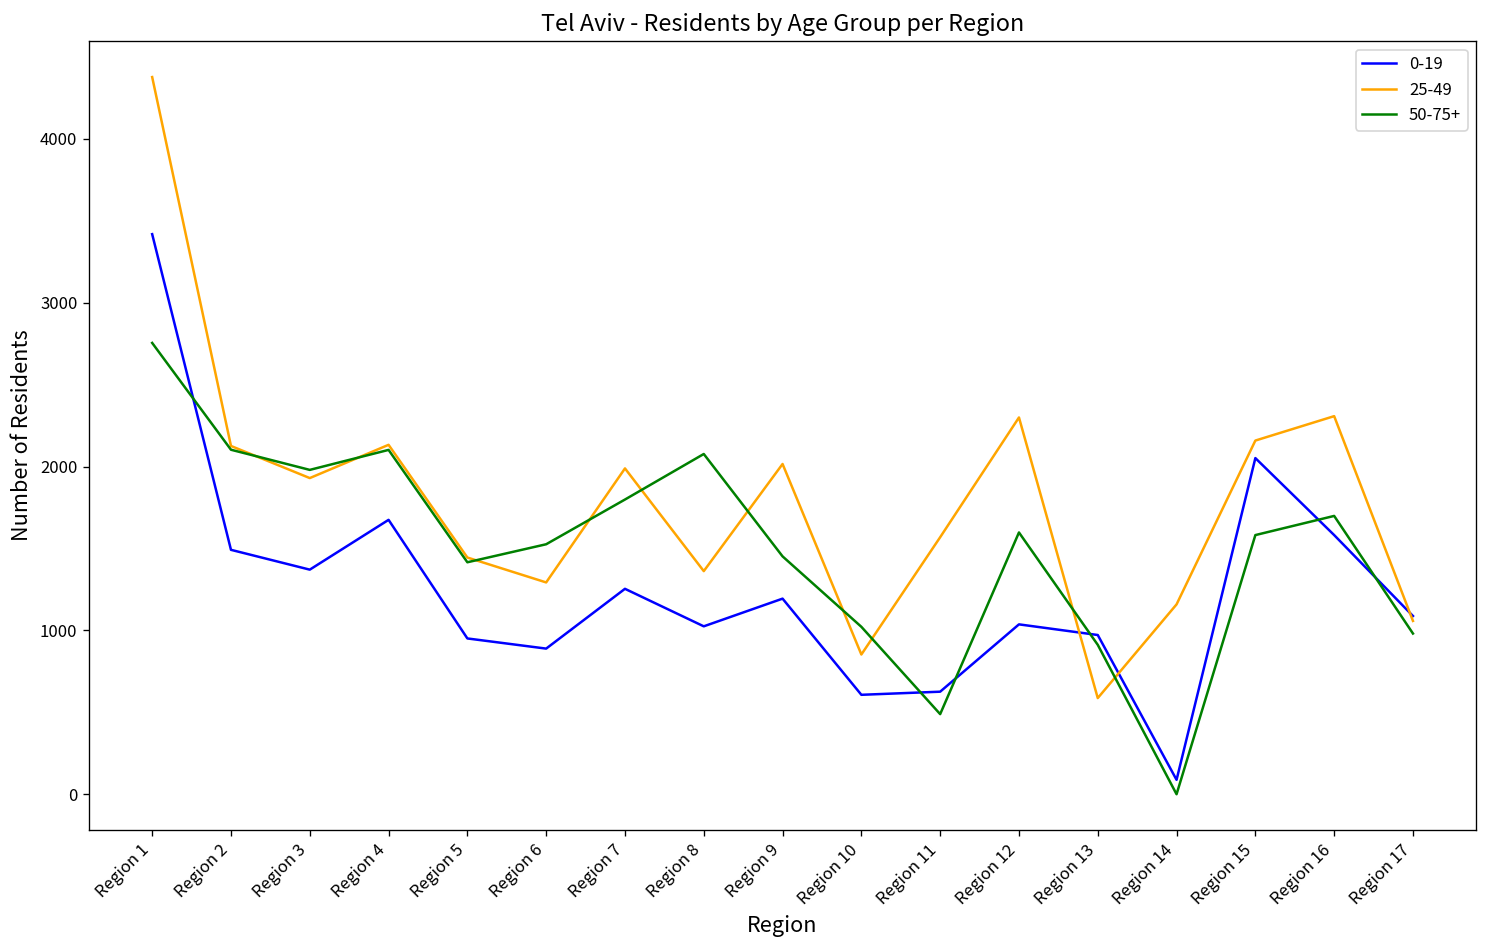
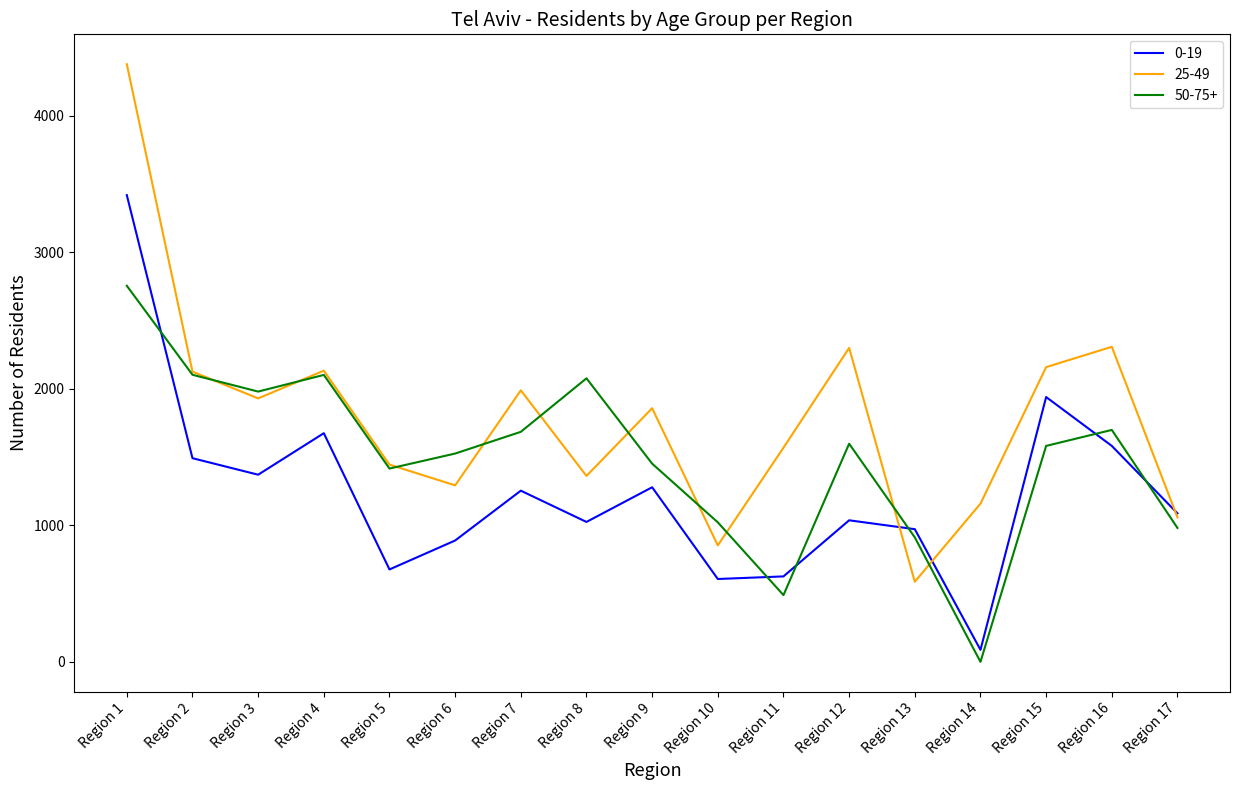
0-19, Region 5: 950 -> 680
50-75+, Region 7: 1800 -> 1690
0-19, Region 9: 1190 -> 1280
25-49, Region 9: 2020 -> 1860
0-19, Region 15: 2050 -> 1940
